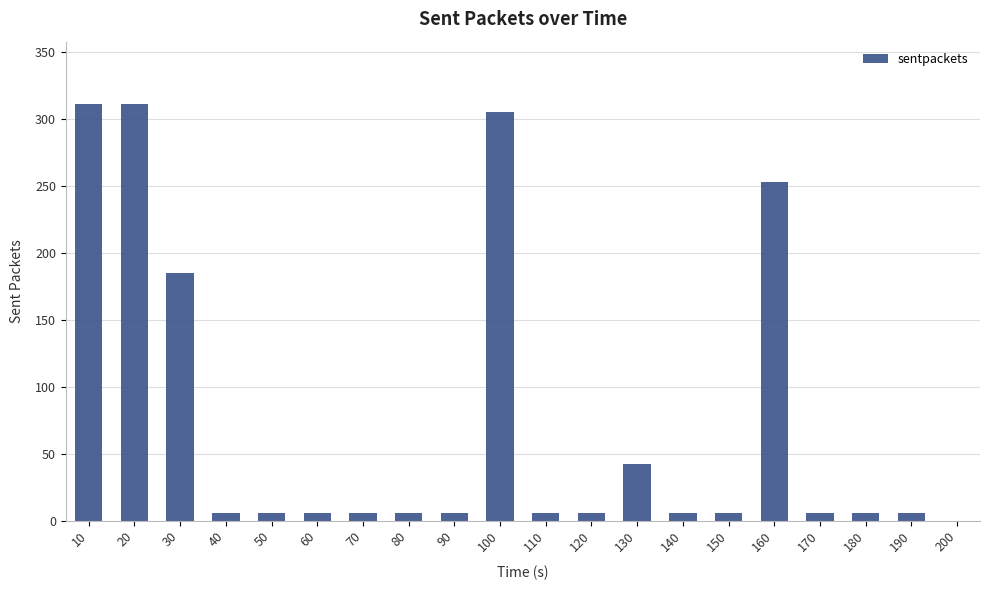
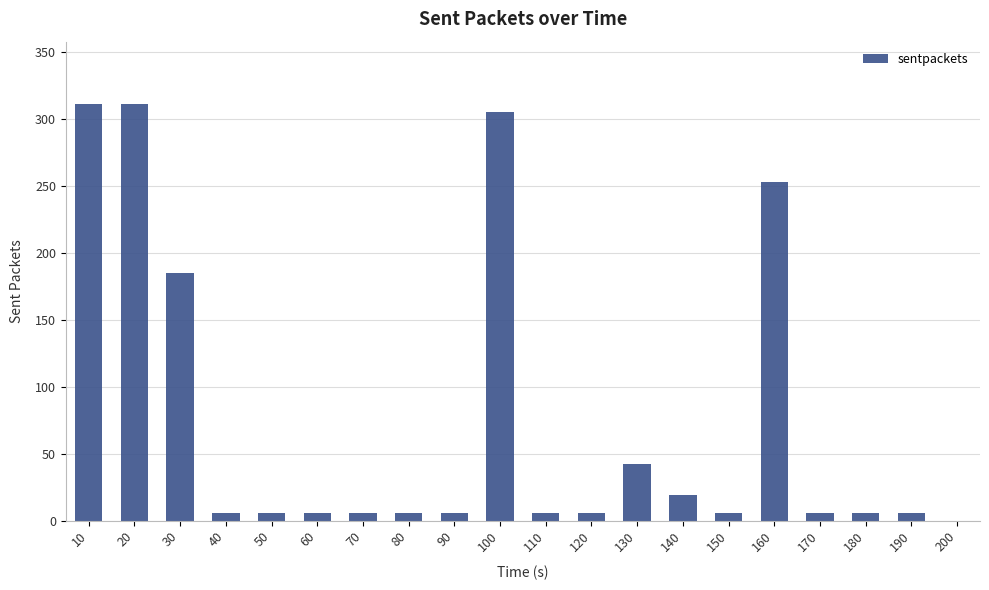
140: 6 -> 19
